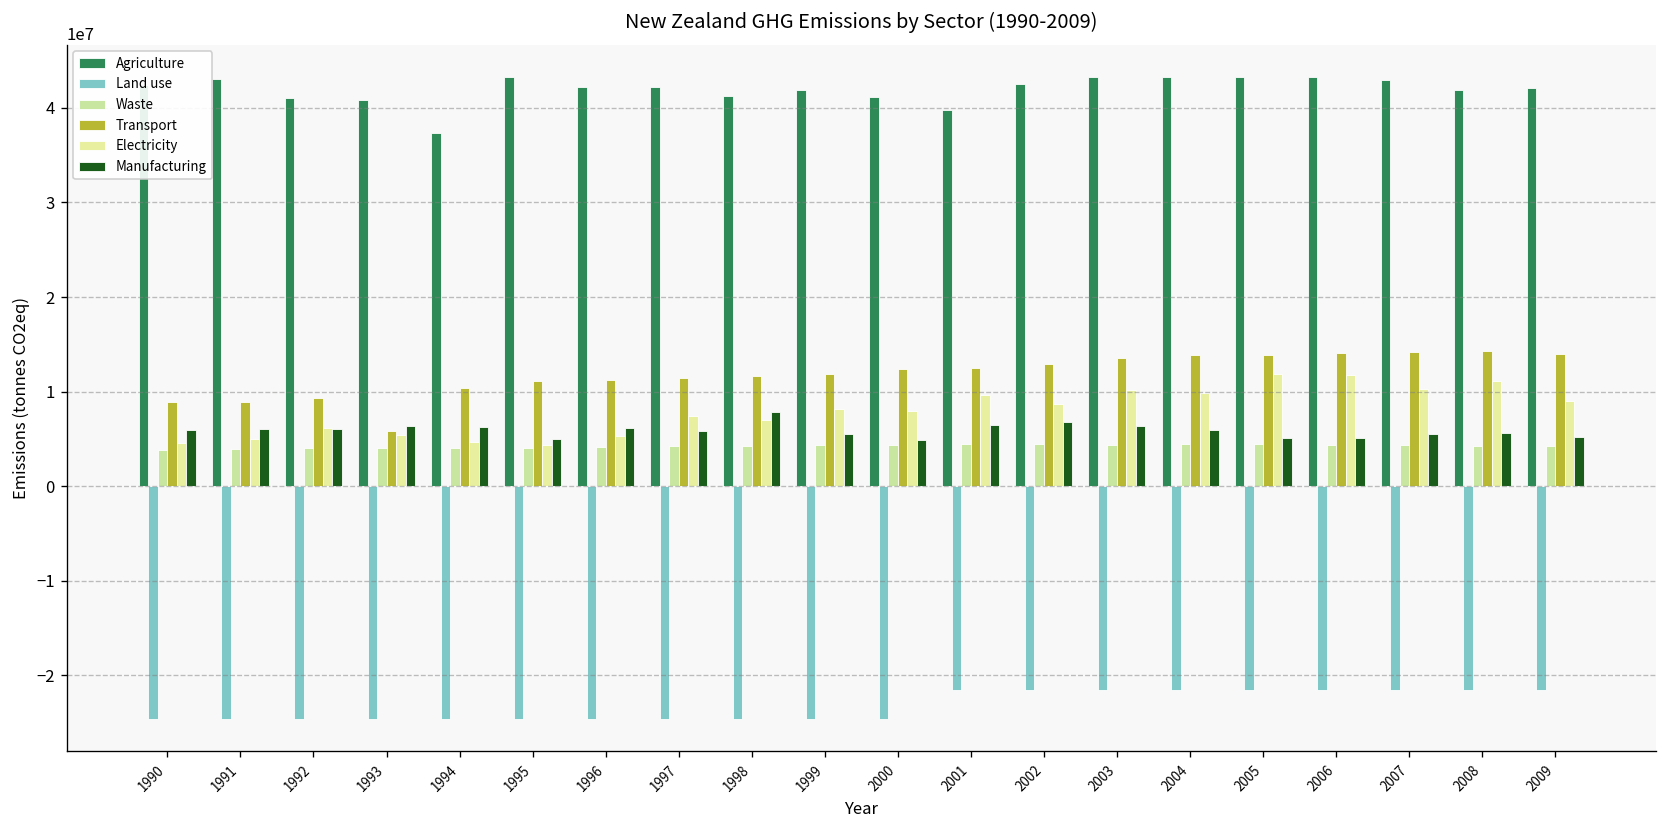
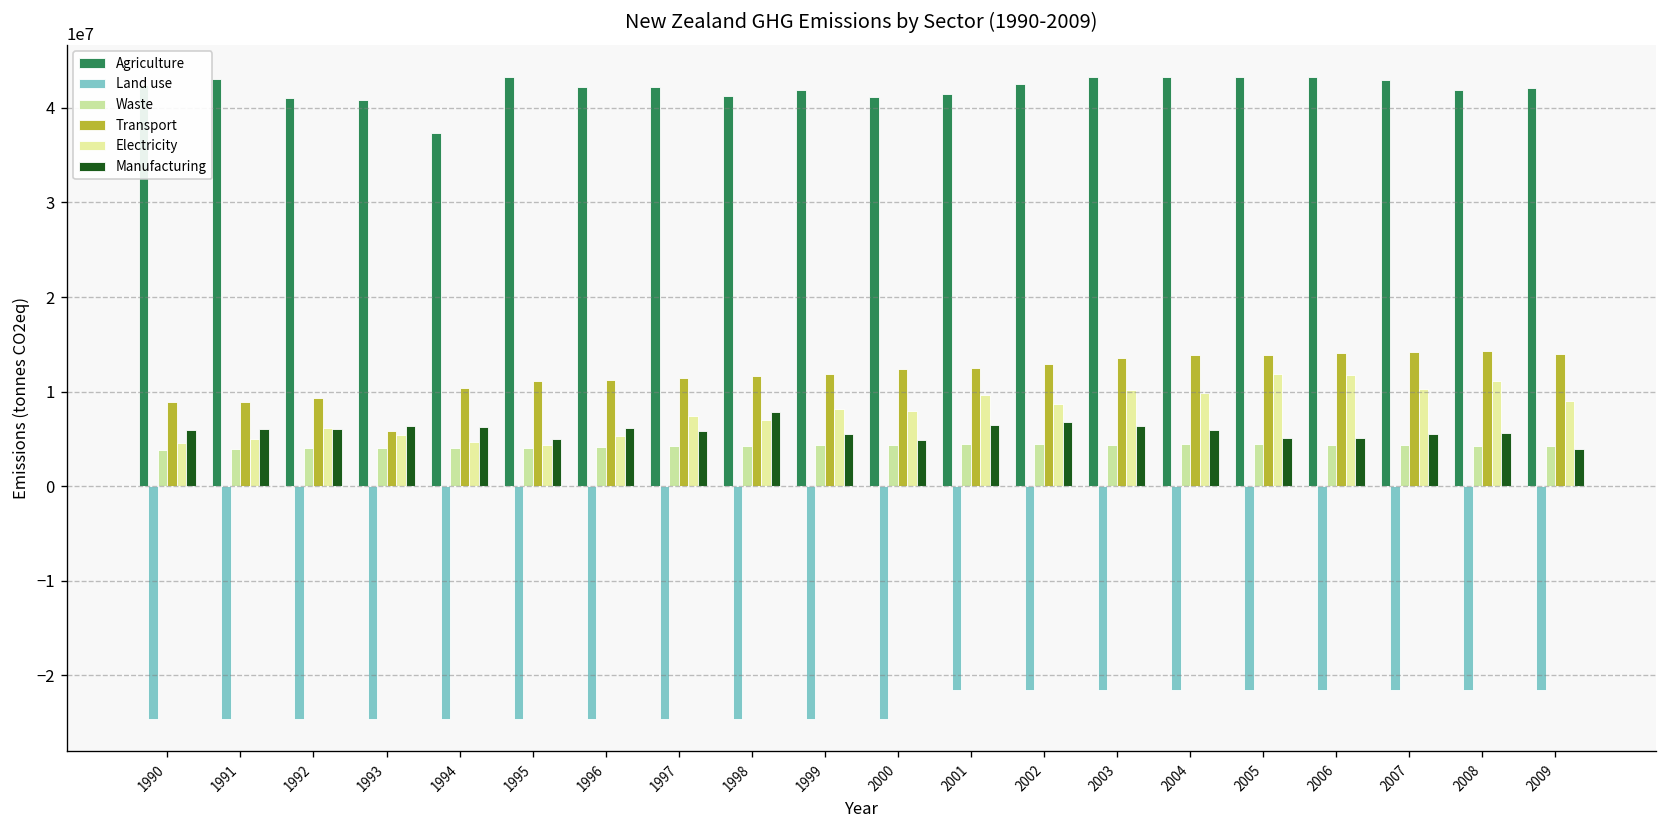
Agriculture, 2001: 40000000 -> 42000000
Manufacturing, 2009: 5000000 -> 4000000
